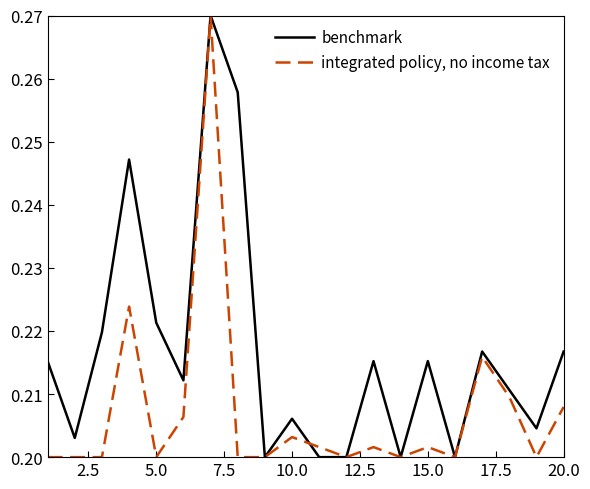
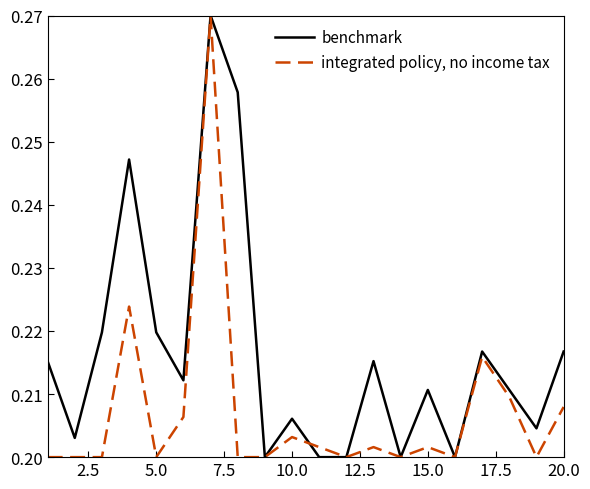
benchmark, 5.0: 0.221 -> 0.220
benchmark, 15.0: 0.215 -> 0.211
